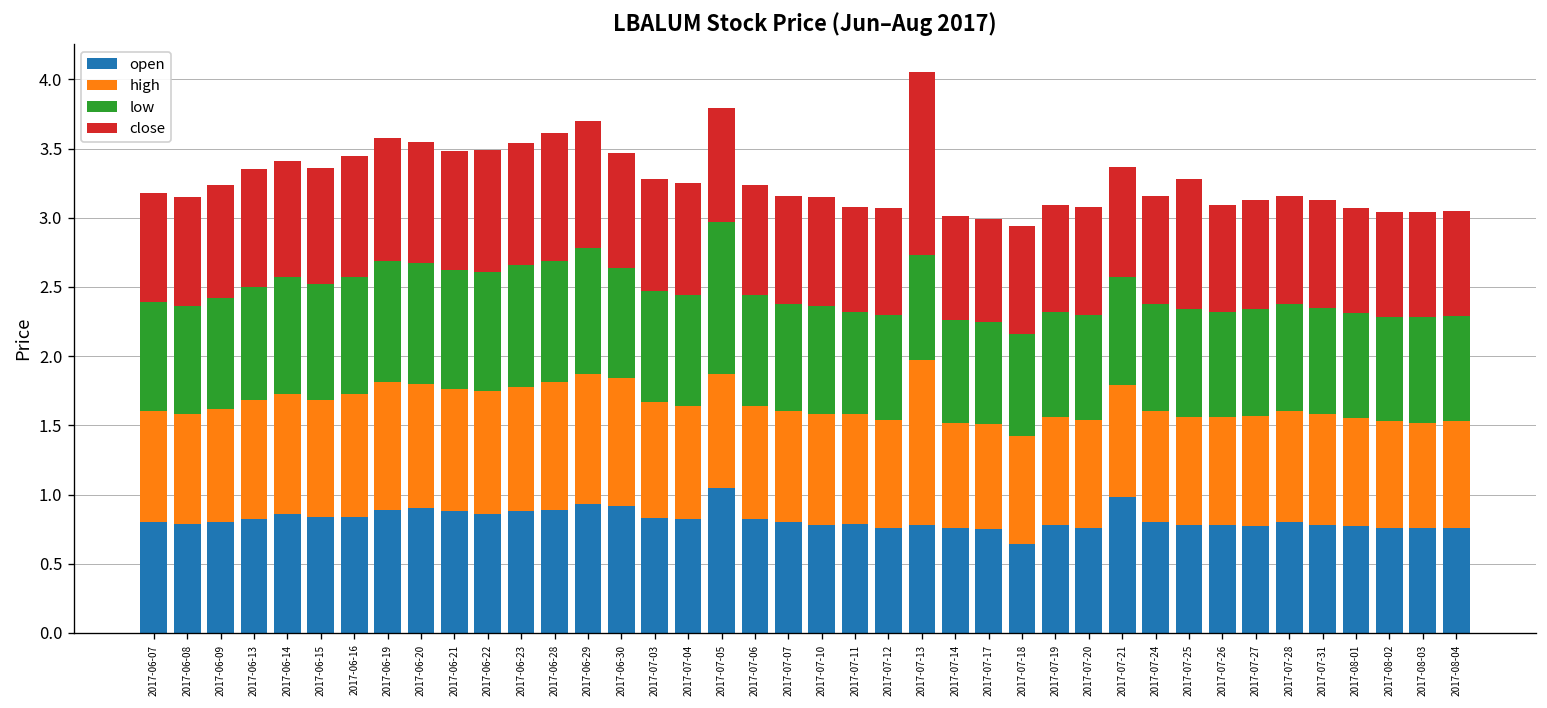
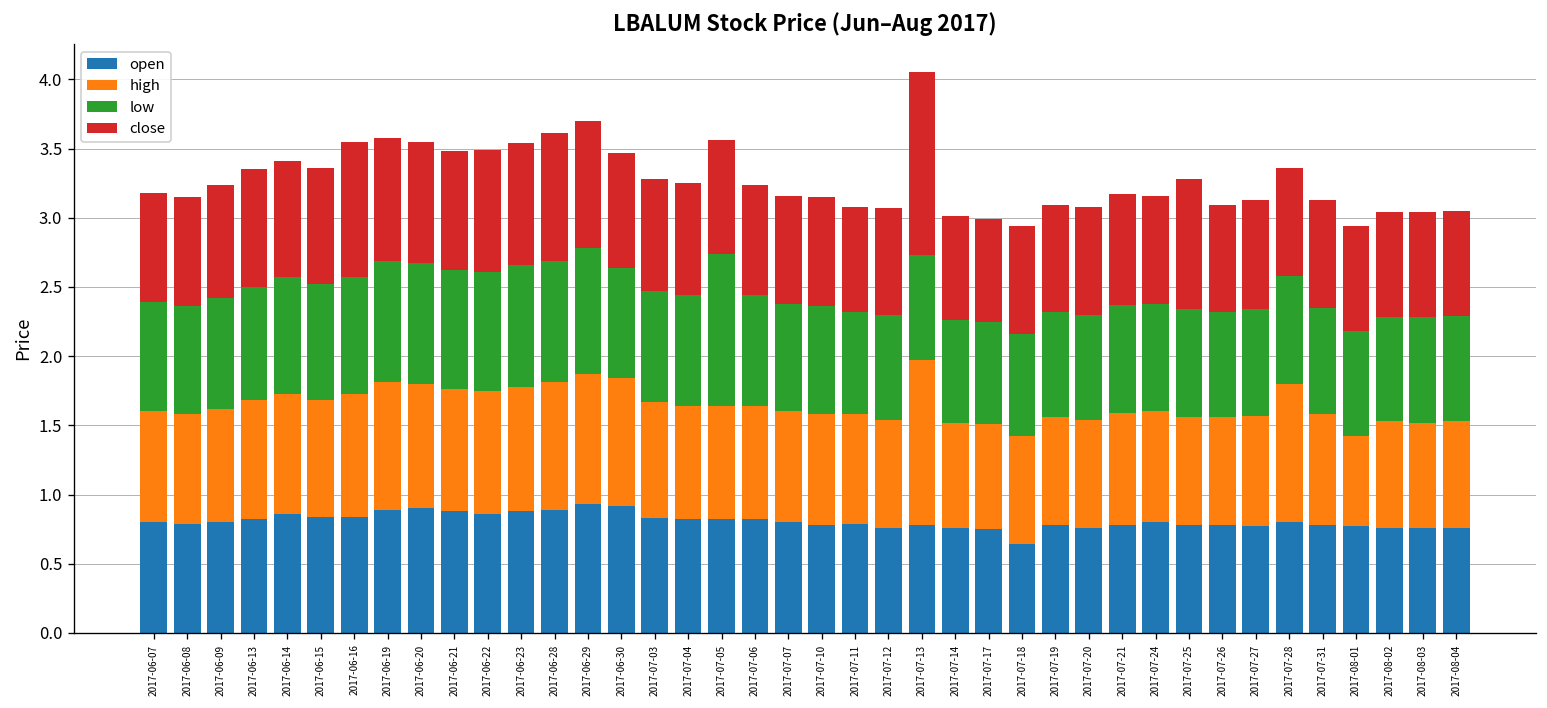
close, 2017-06-16: 0.88 -> 0.98
open, 2017-07-05: 1.05 -> 0.82
open, 2017-07-21: 0.98 -> 0.78
high, 2017-07-28: 0.8 -> 1.0
high, 2017-08-01: 0.78 -> 0.65
